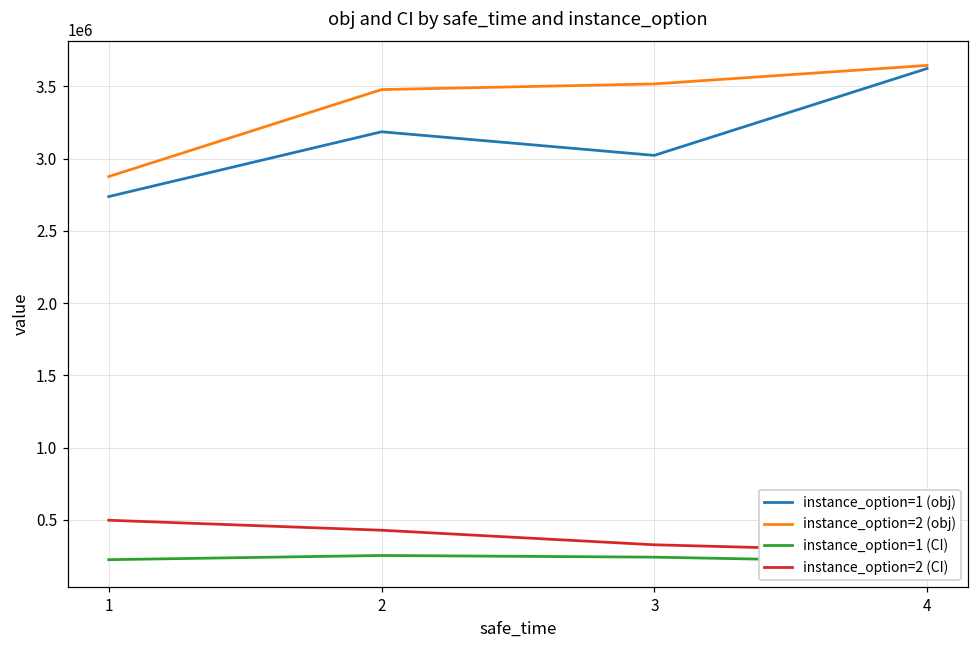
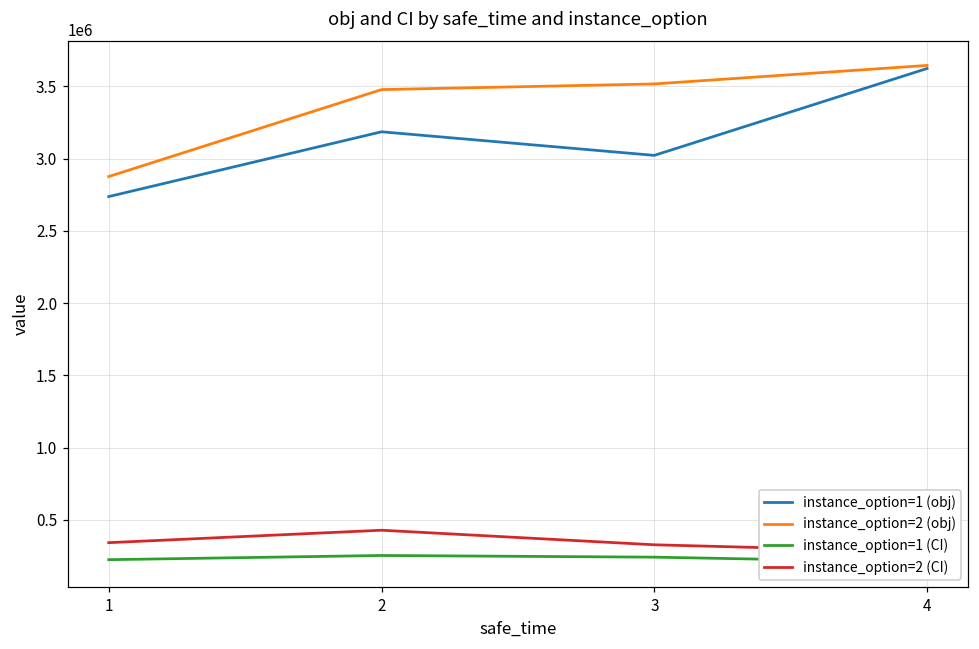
instance_option=2 (CI), 1: 500000 -> 340000
